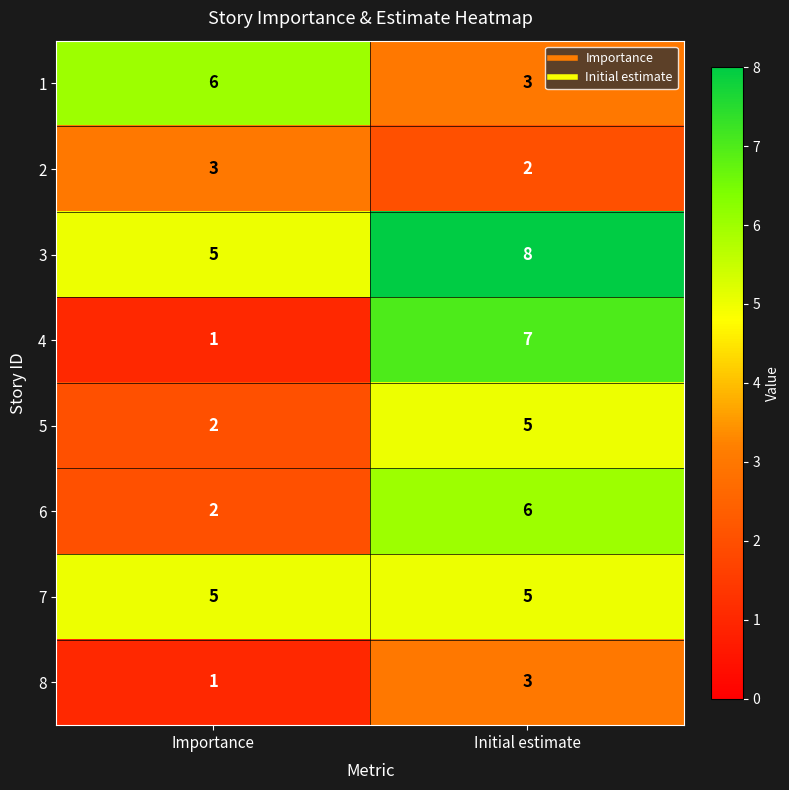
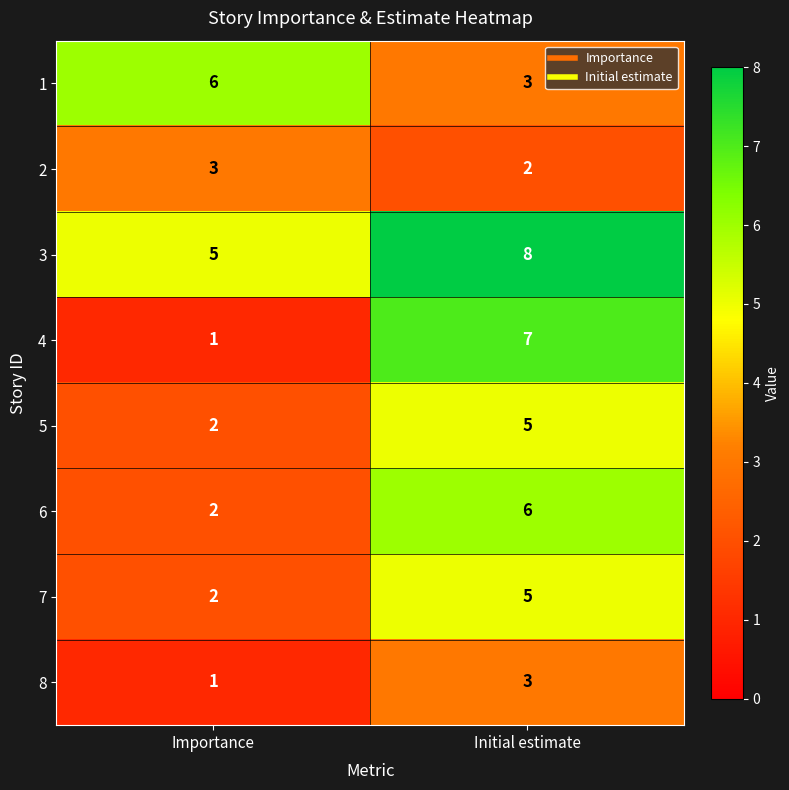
7, Importance: 5 -> 2
